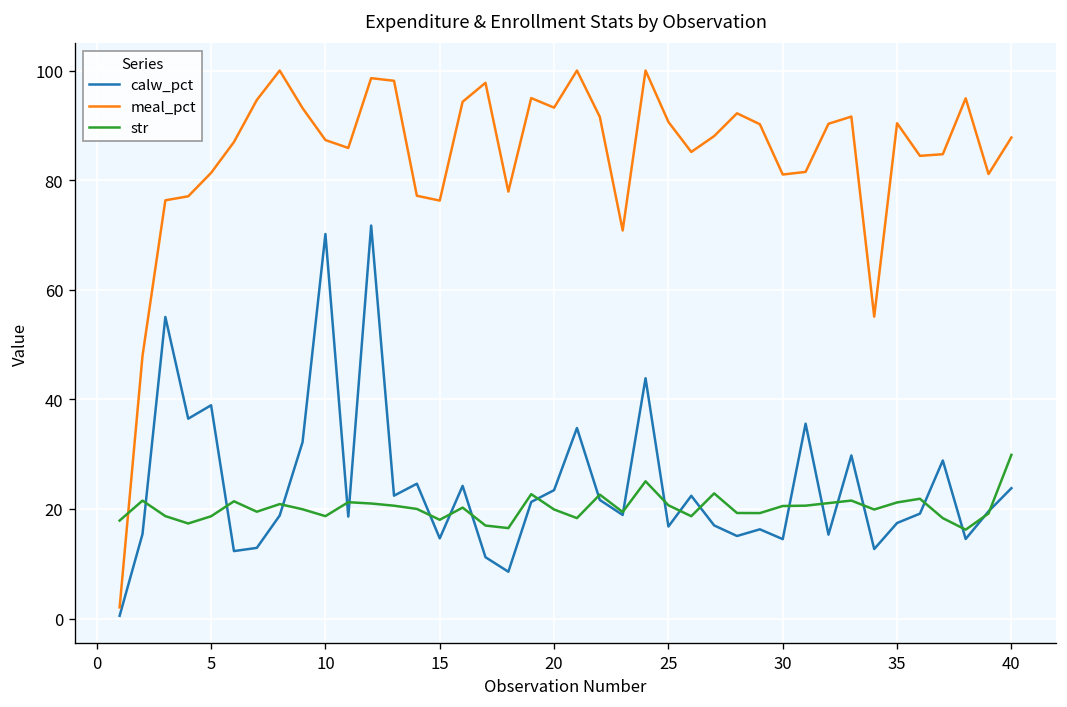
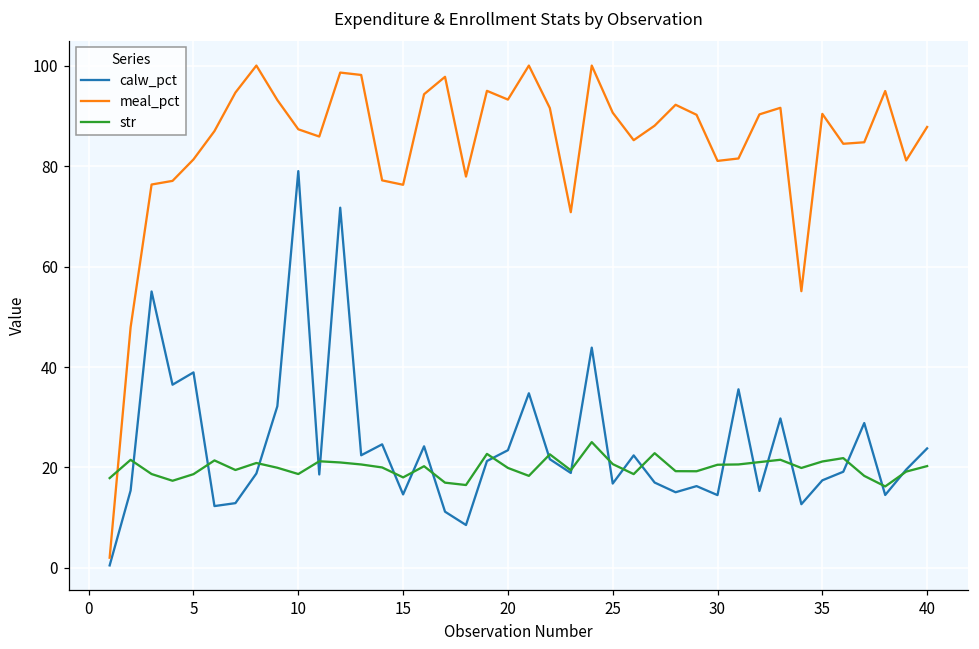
calw_pct, 10: 70 -> 79
str, 40: 30 -> 20
